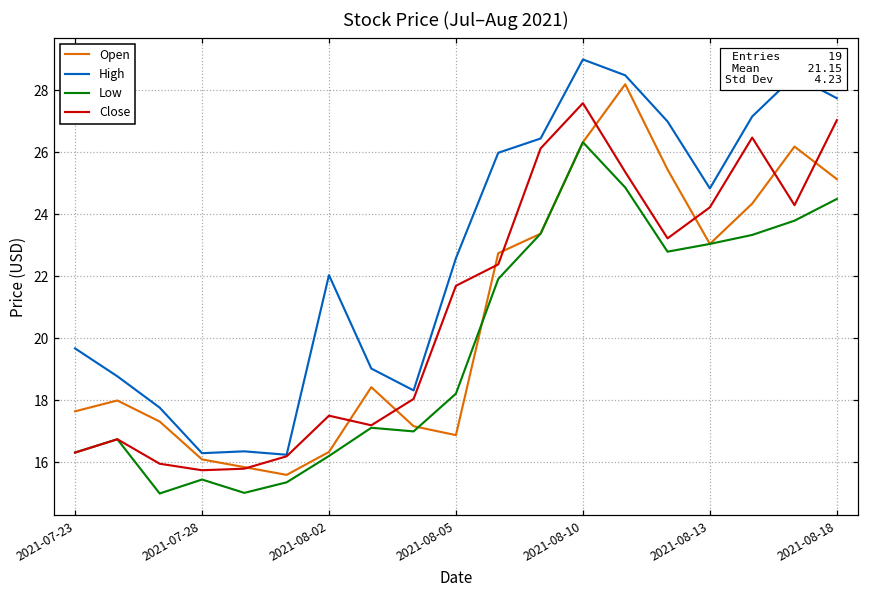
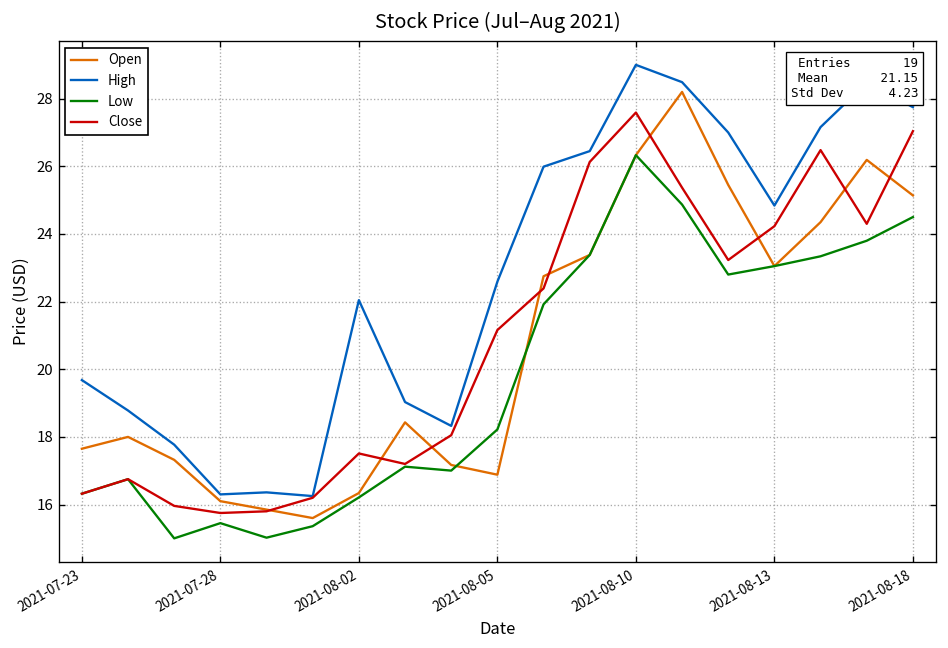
Close, 2021-08-05: 21.7 -> 21.2
